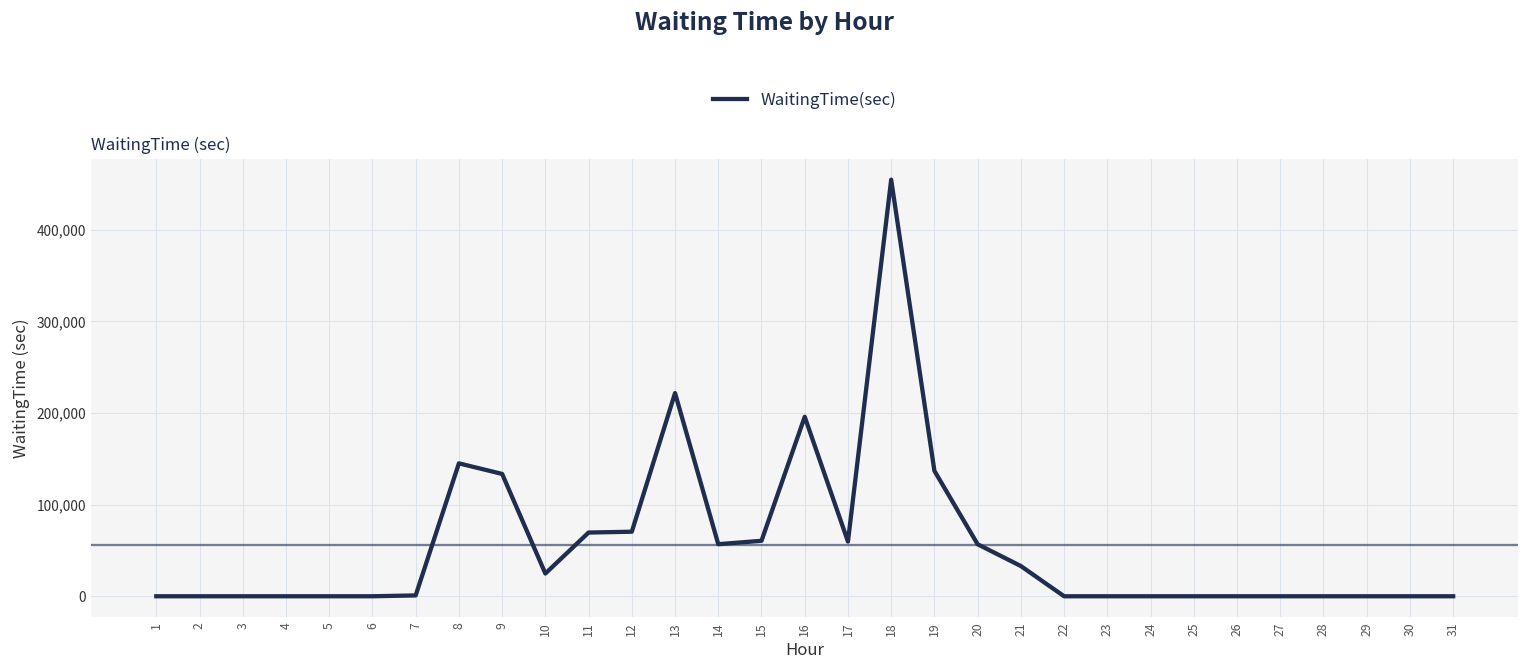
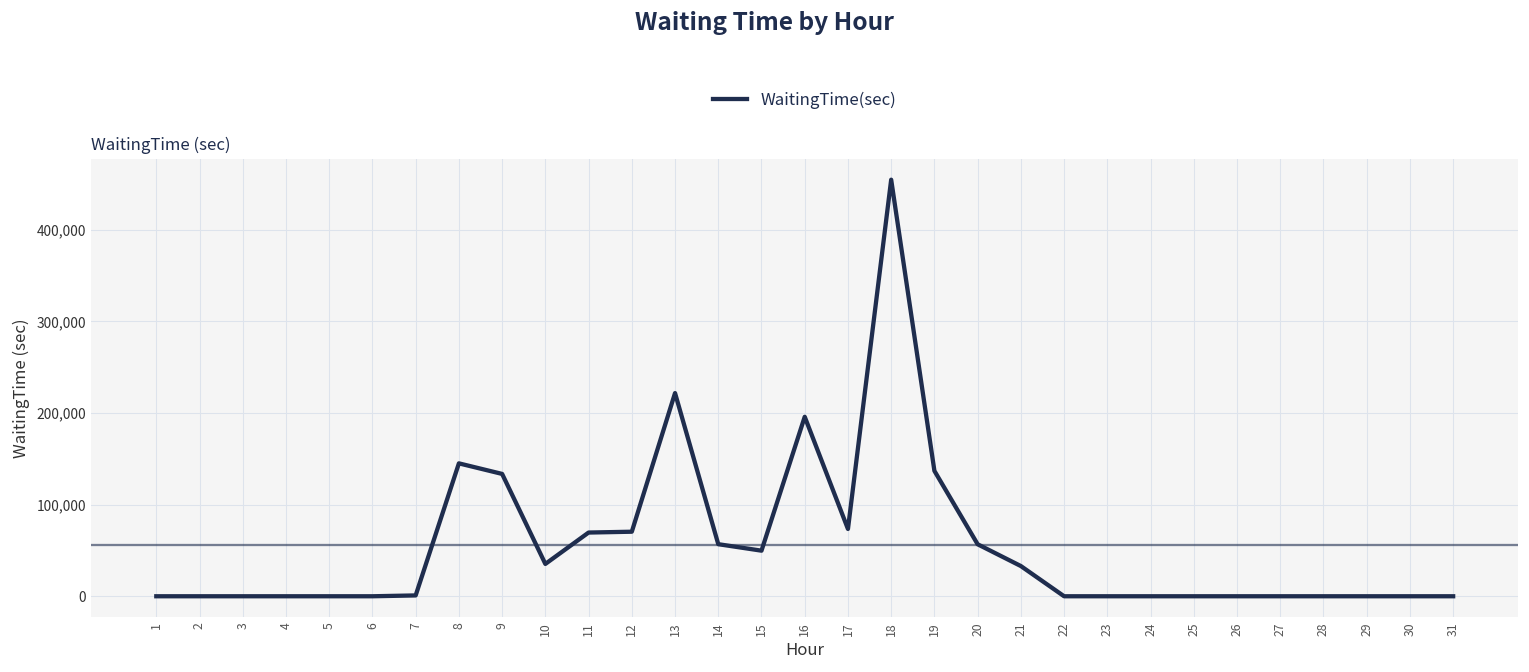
10: 20,000 -> 40,000
15: 60,000 -> 50,000
17: 60,000 -> 70,000
